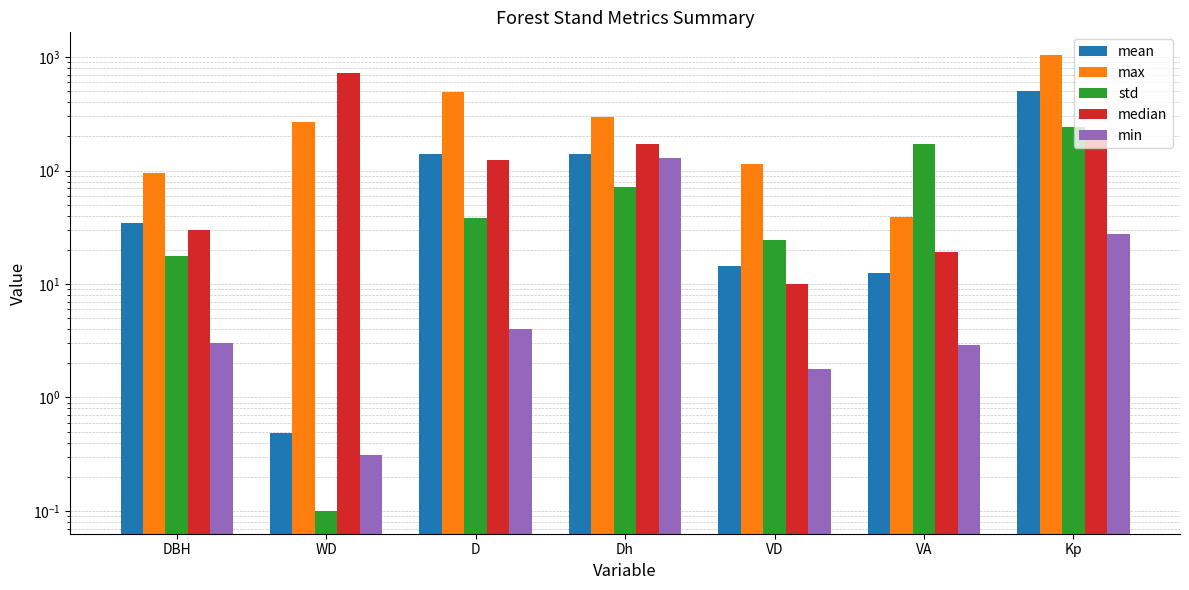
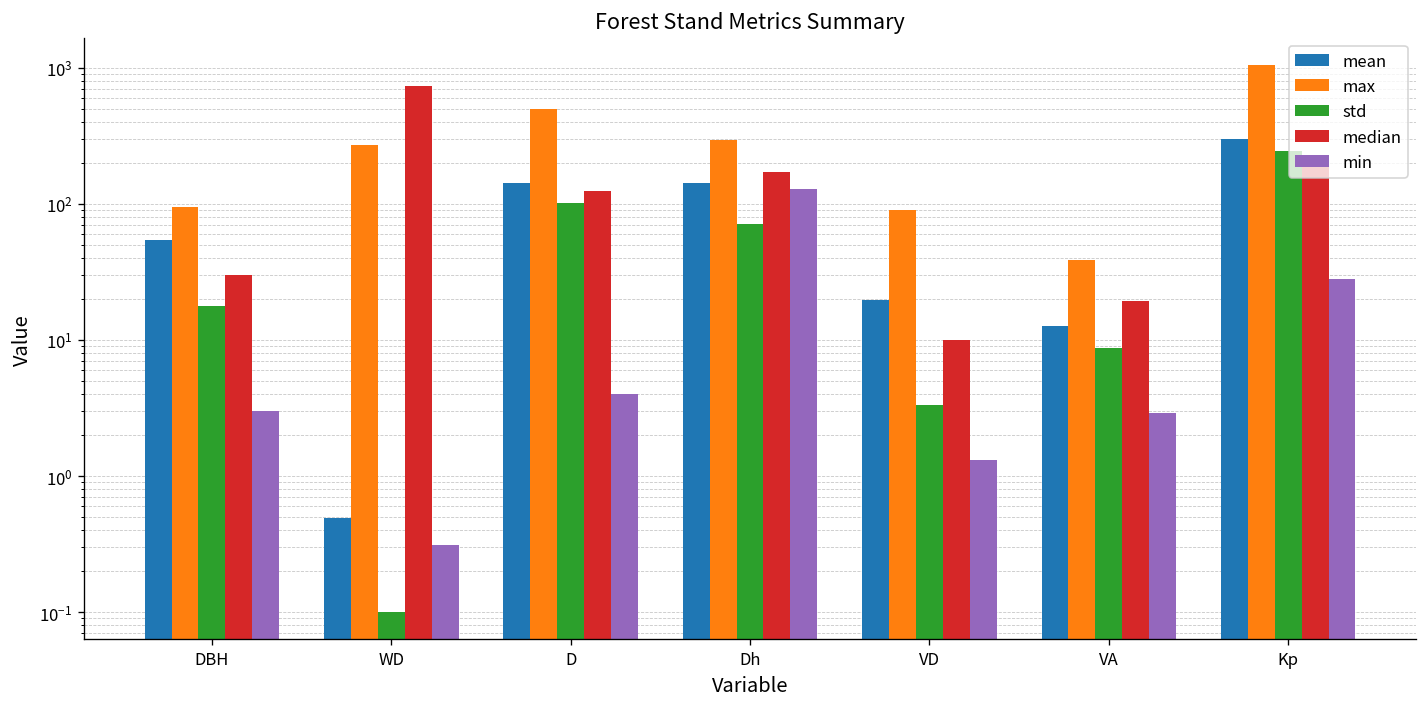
mean, DBH: 35 -> 50
std, D: 38 -> 100
mean, VD: 14 -> 20
max, VD: 110 -> 90
std, VD: 25 -> 3.3
min, VD: 1.8 -> 1.3
std, VA: 170 -> 9
mean, Kp: 500 -> 300
